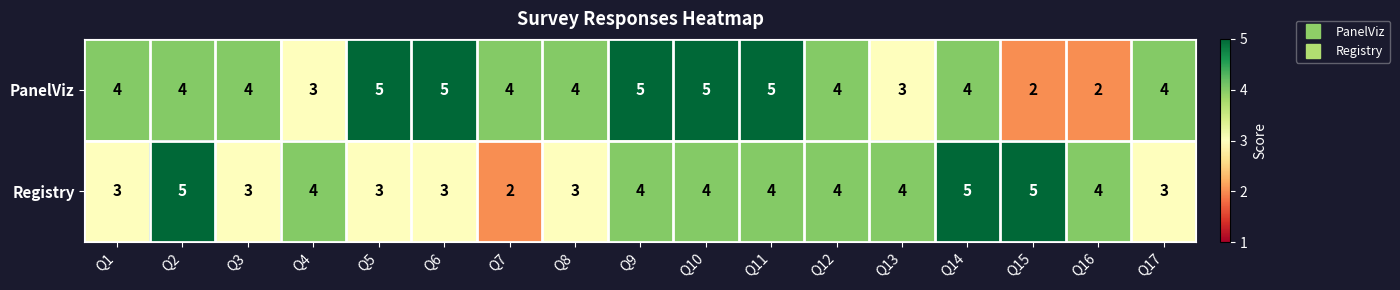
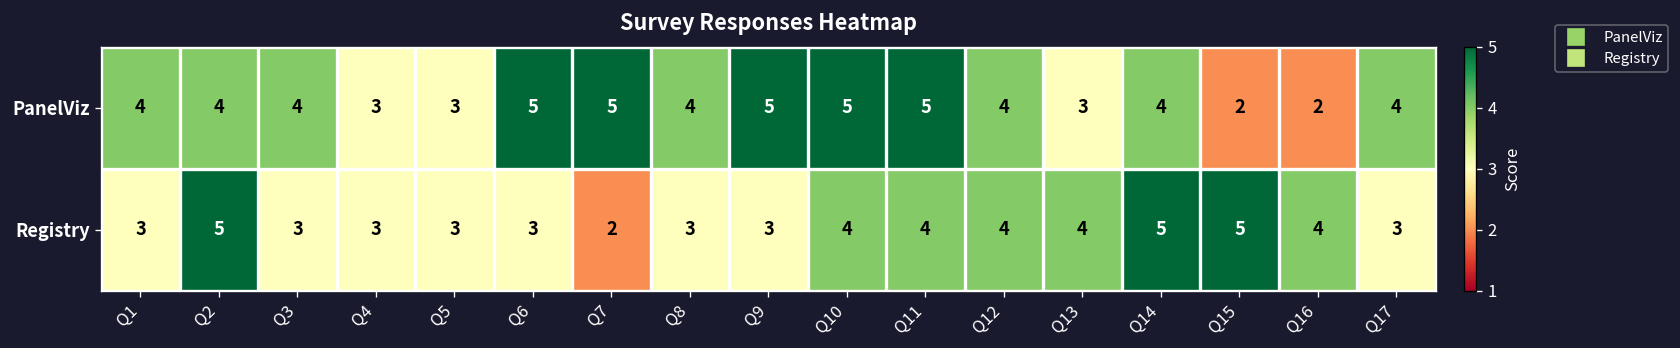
PanelViz, Q5: 5 -> 3
PanelViz, Q7: 4 -> 5
Registry, Q4: 4 -> 3
Registry, Q9: 4 -> 3
